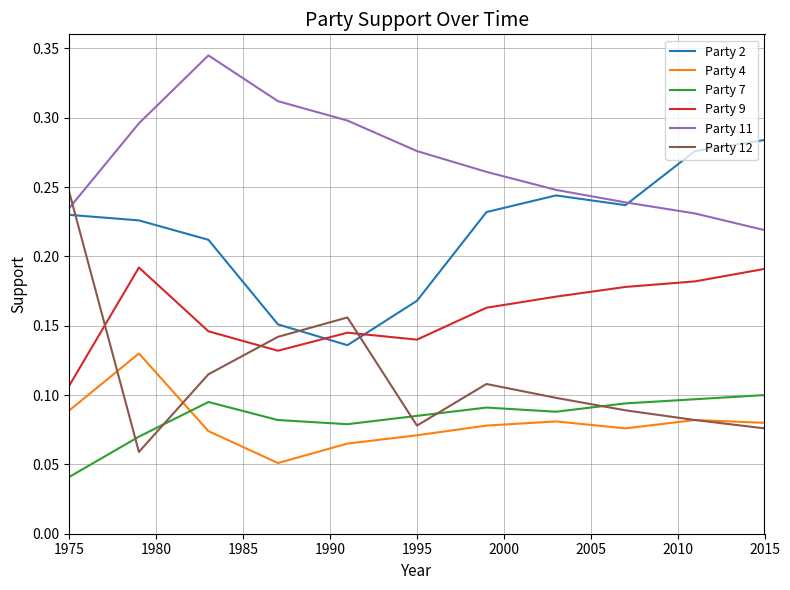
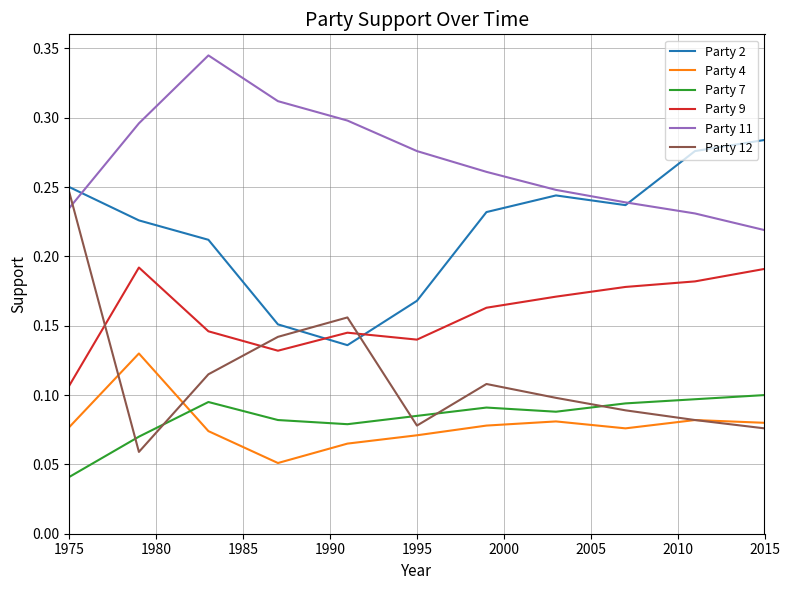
Party 2, 1975: 0.23 -> 0.25
Party 4, 1975: 0.089 -> 0.077
